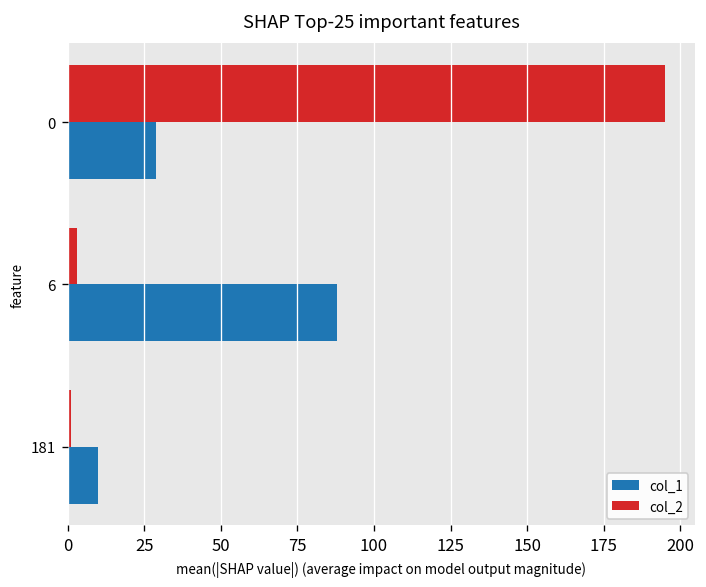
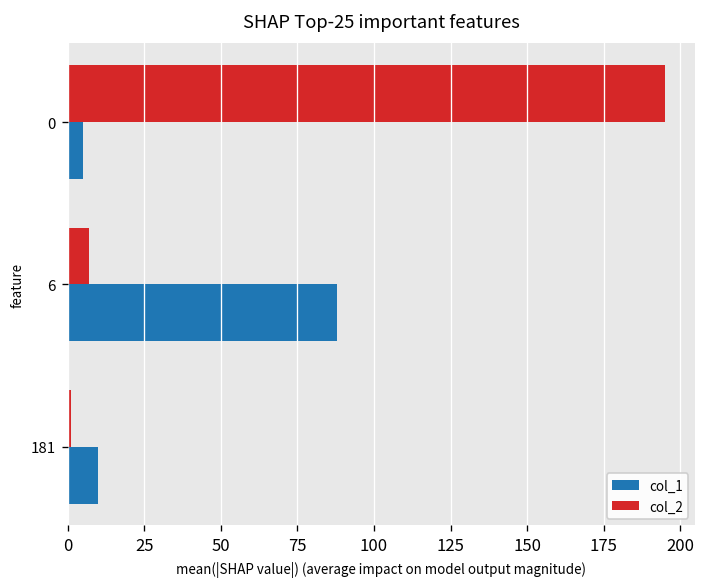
col_1, 0: 29 -> 5
col_2, 6: 3 -> 7
